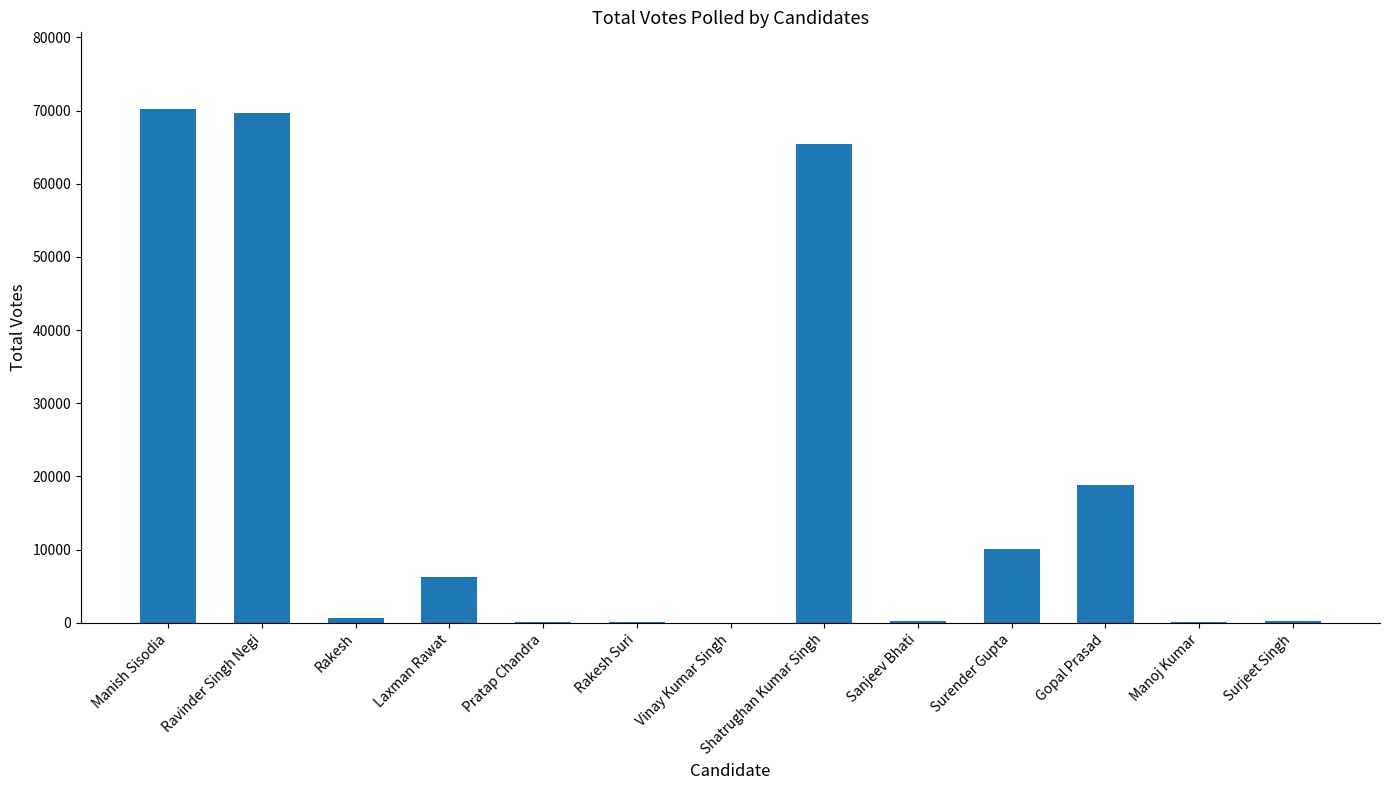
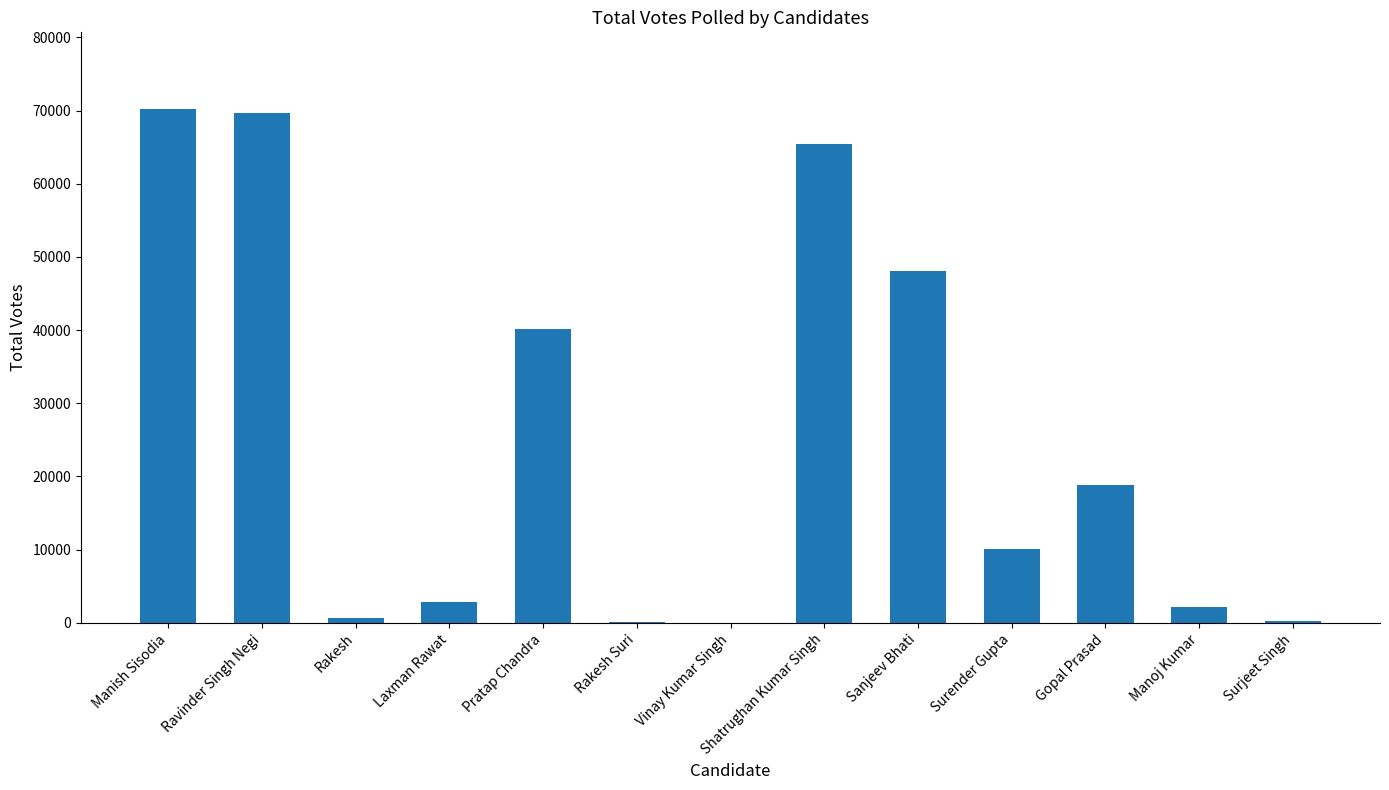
Laxman Rawat: 6000 -> 3000
Pratap Chandra: 0 -> 40000
Sanjeev Bhati: 0 -> 48000
Manoj Kumar: 0 -> 2000
